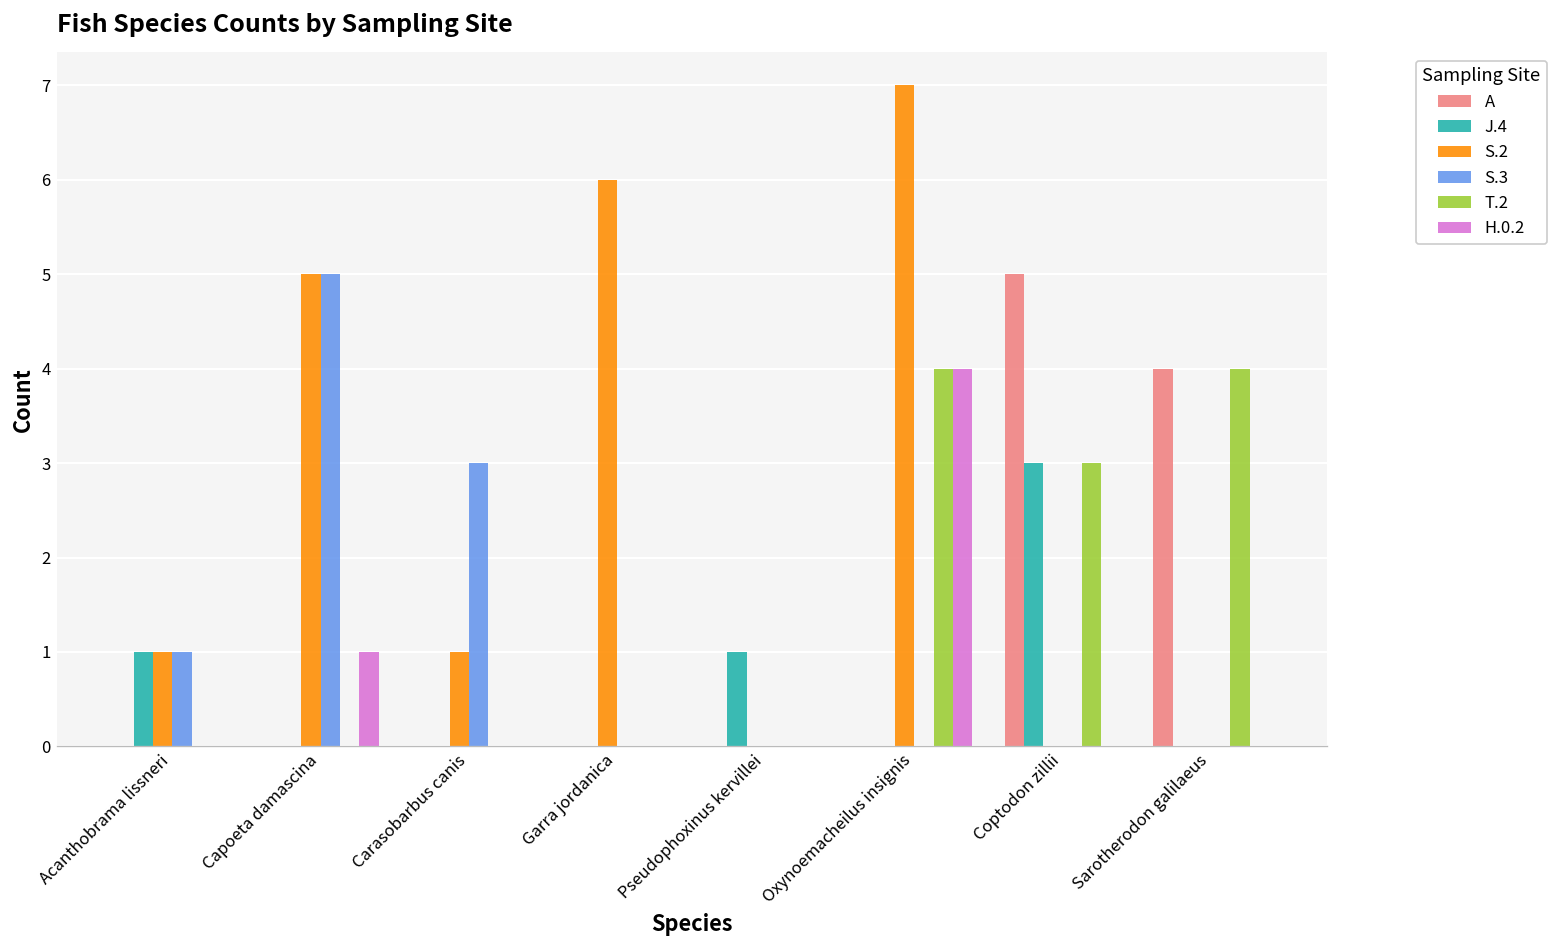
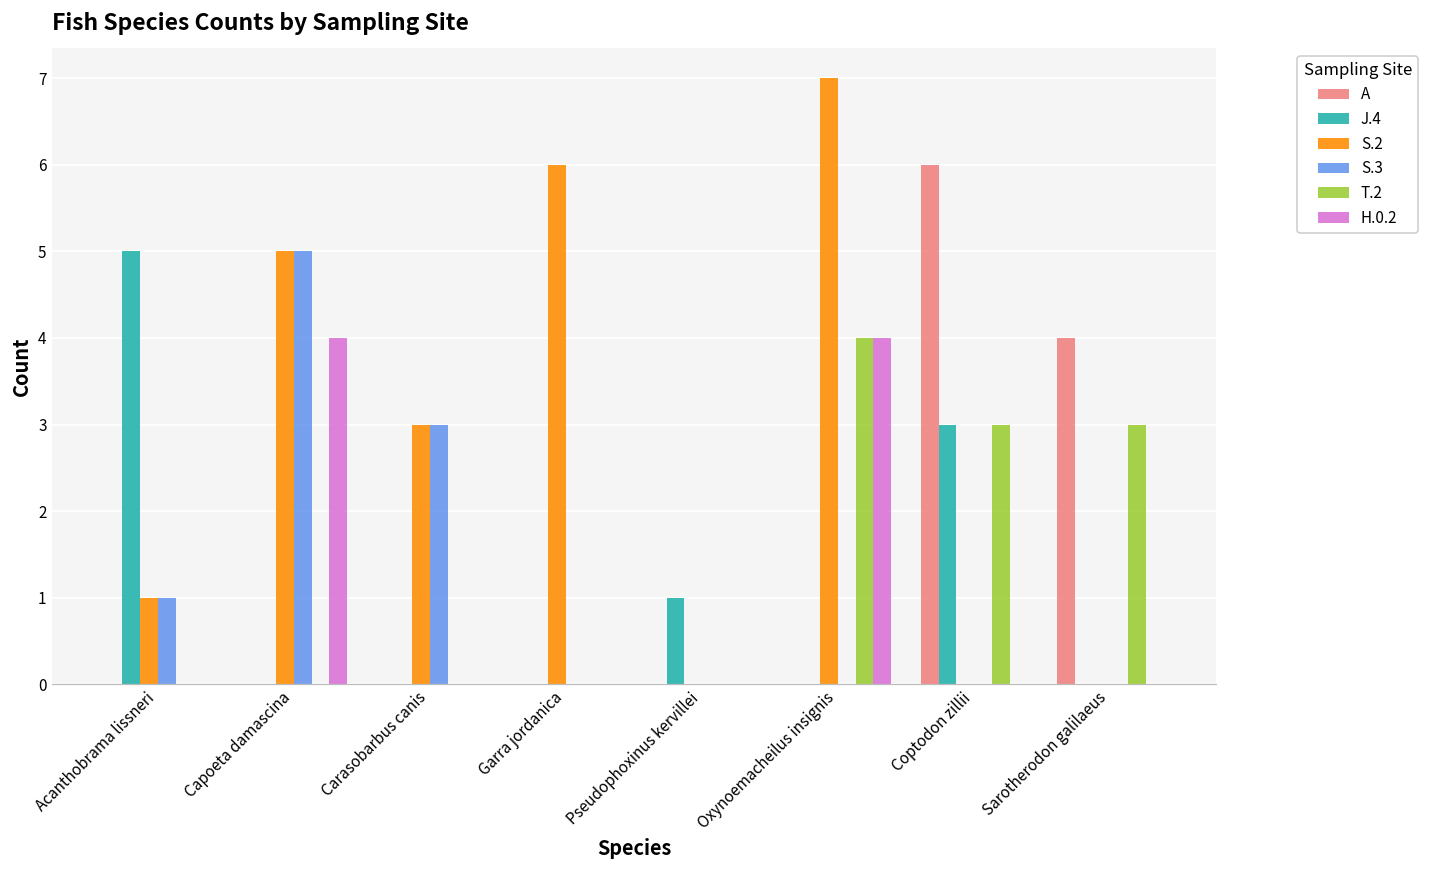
J.4, Acanthobrama lissneri: 1 -> 5
H.0.2, Capoeta damascina: 1 -> 4
S.2, Carasobarbus canis: 1 -> 3
A, Coptodon zillii: 5 -> 6
T.2, Sarotherodon galilaeus: 4 -> 3
